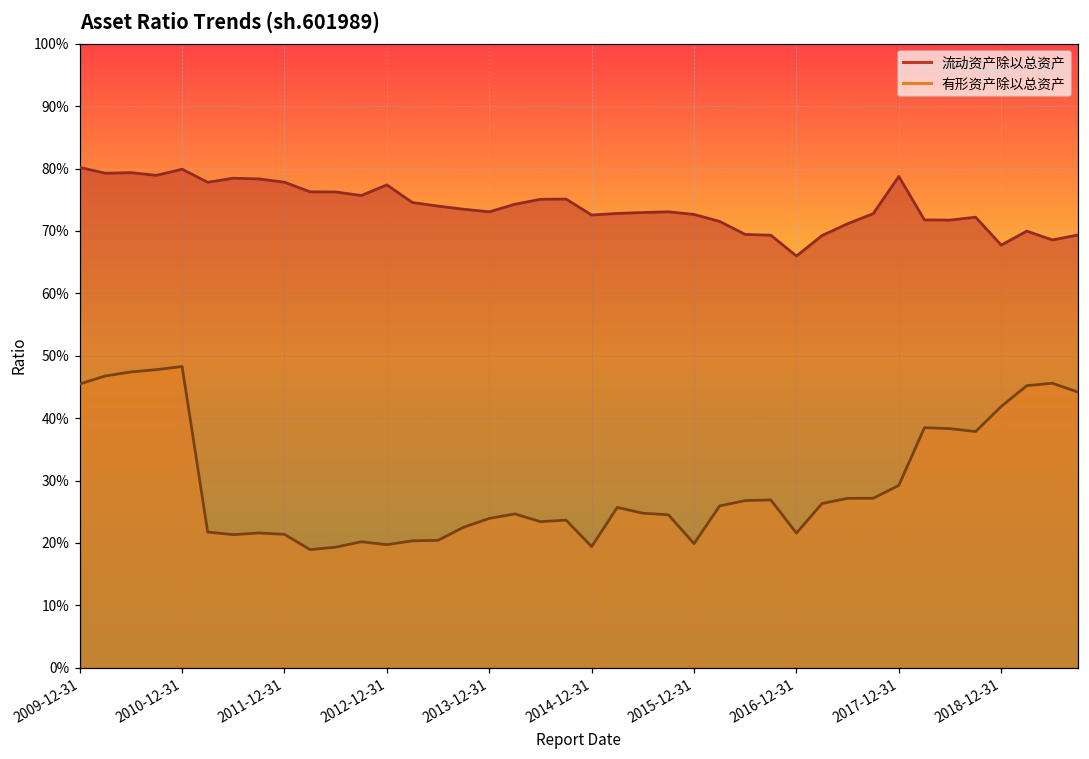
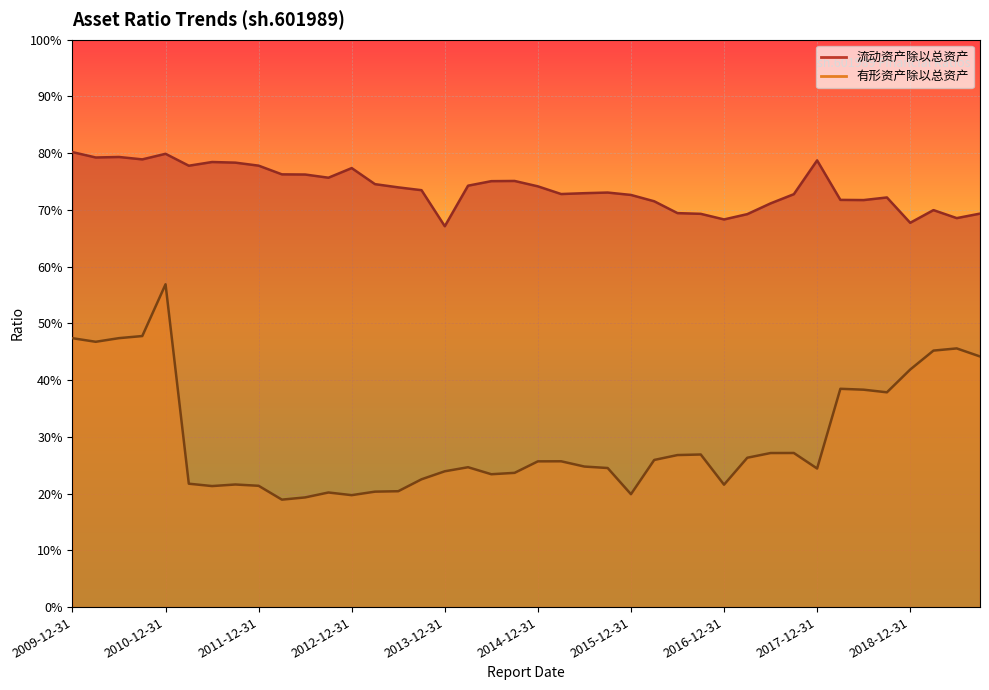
有形资产除以总资产, 2009-12-31: 45% -> 47%
有形资产除以总资产, 2010-12-31: 48% -> 57%
流动资产除以总资产, 2013-12-31: 73% -> 67%
流动资产除以总资产, 2014-12-31: 73% -> 74%
有形资产除以总资产, 2014-12-31: 19% -> 26%
流动资产除以总资产, 2016-12-31: 66% -> 68%
有形资产除以总资产, 2017-12-31: 29% -> 24%
